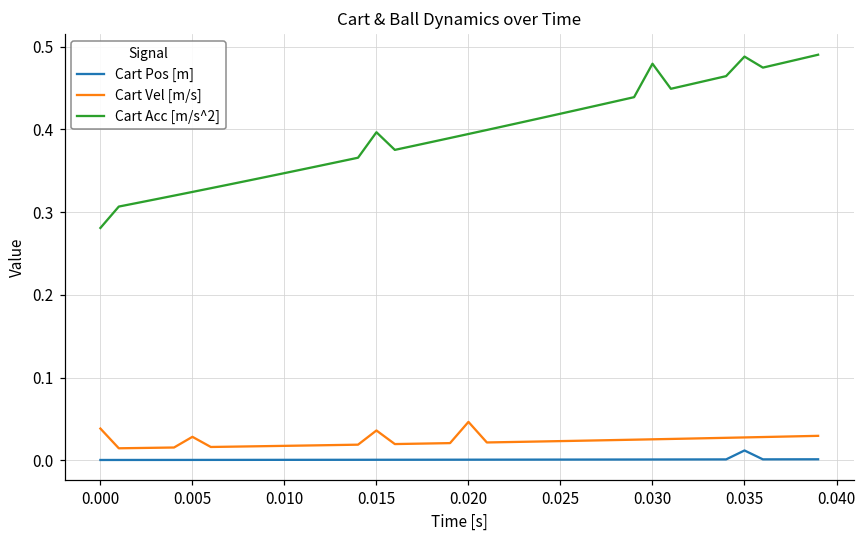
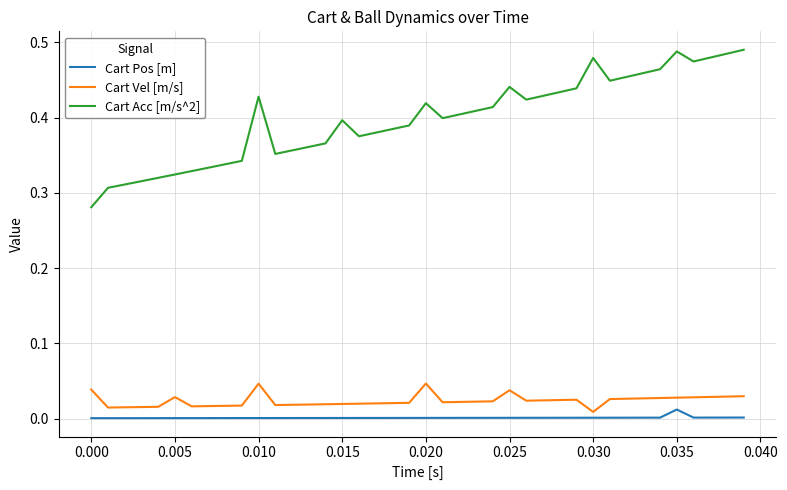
Cart Vel [m/s], 0.010: 0.02 -> 0.05
Cart Acc [m/s^2], 0.010: 0.35 -> 0.43
Cart Vel [m/s], 0.015: 0.04 -> 0.02
Cart Acc [m/s^2], 0.020: 0.39 -> 0.42
Cart Vel [m/s], 0.025: 0.02 -> 0.04
Cart Acc [m/s^2], 0.025: 0.42 -> 0.44
Cart Vel [m/s], 0.030: 0.03 -> 0.01
